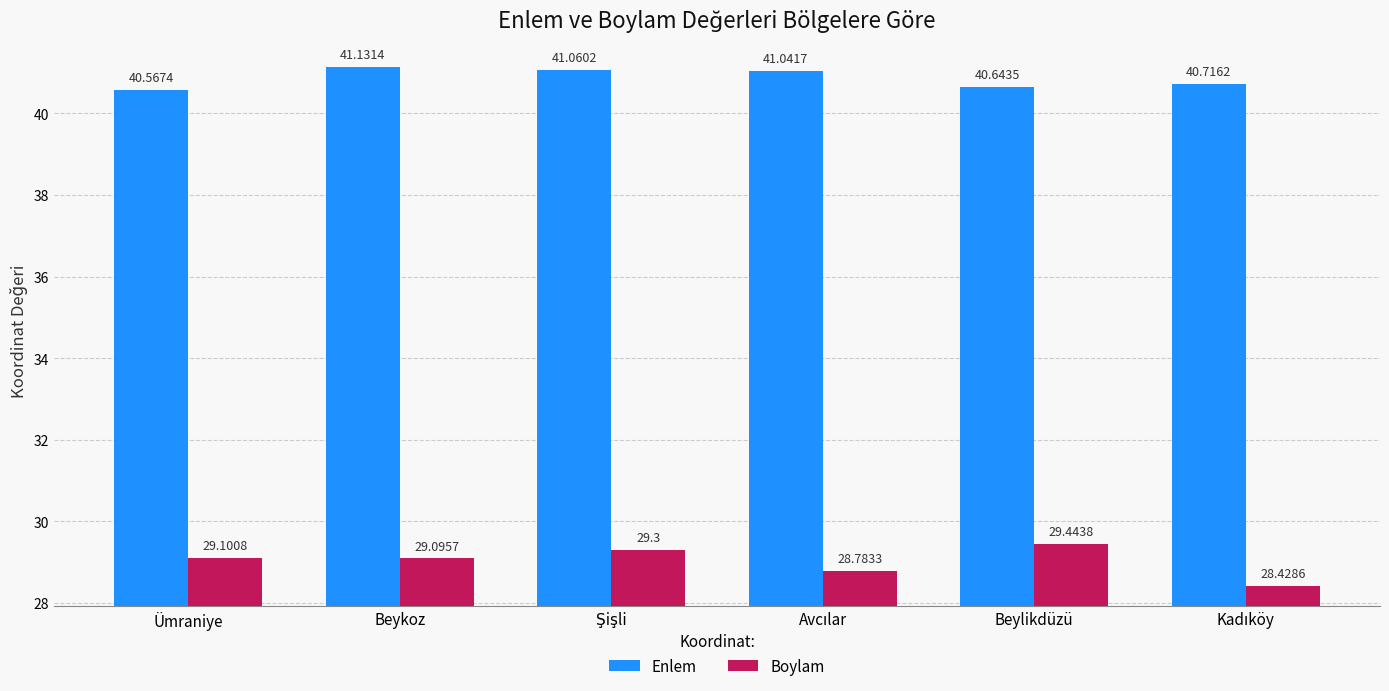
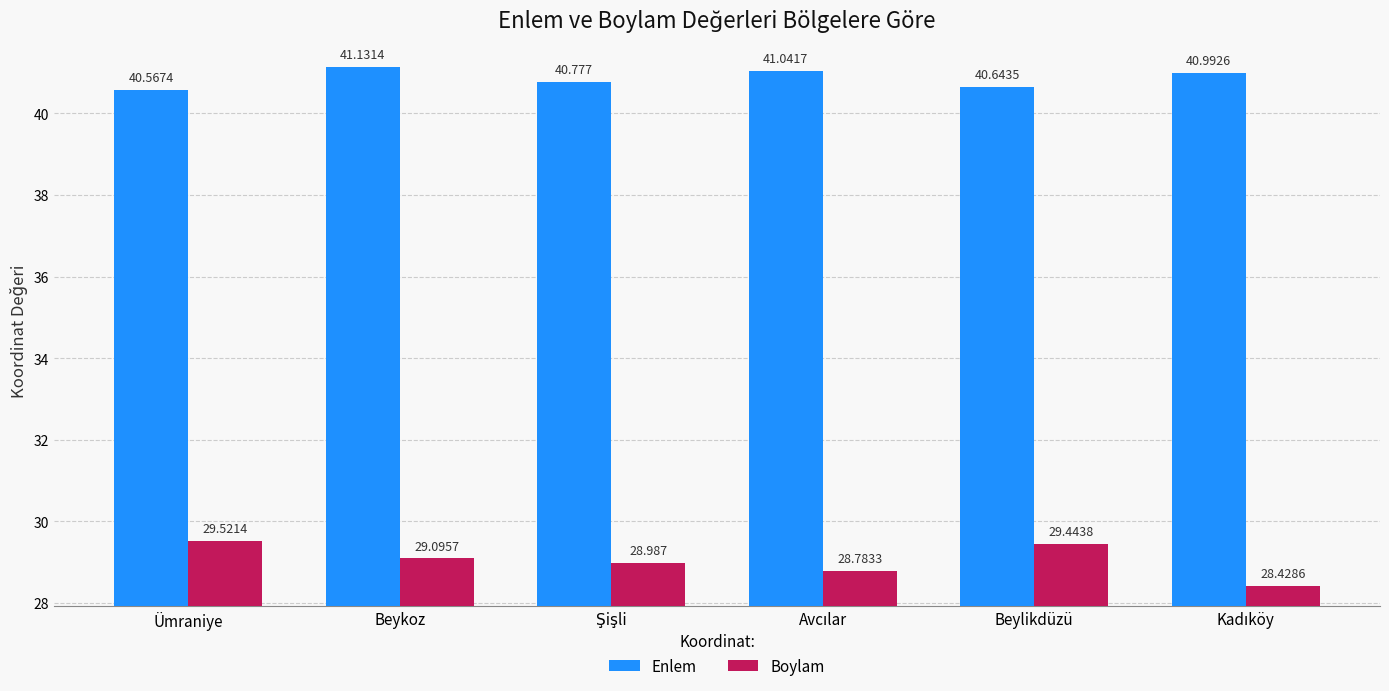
Boylam, Ümraniye: 29.1008 -> 29.5214
Enlem, Şişli: 41.0602 -> 40.777
Boylam, Şişli: 29.3 -> 28.987
Enlem, Kadıköy: 40.7162 -> 40.9926
